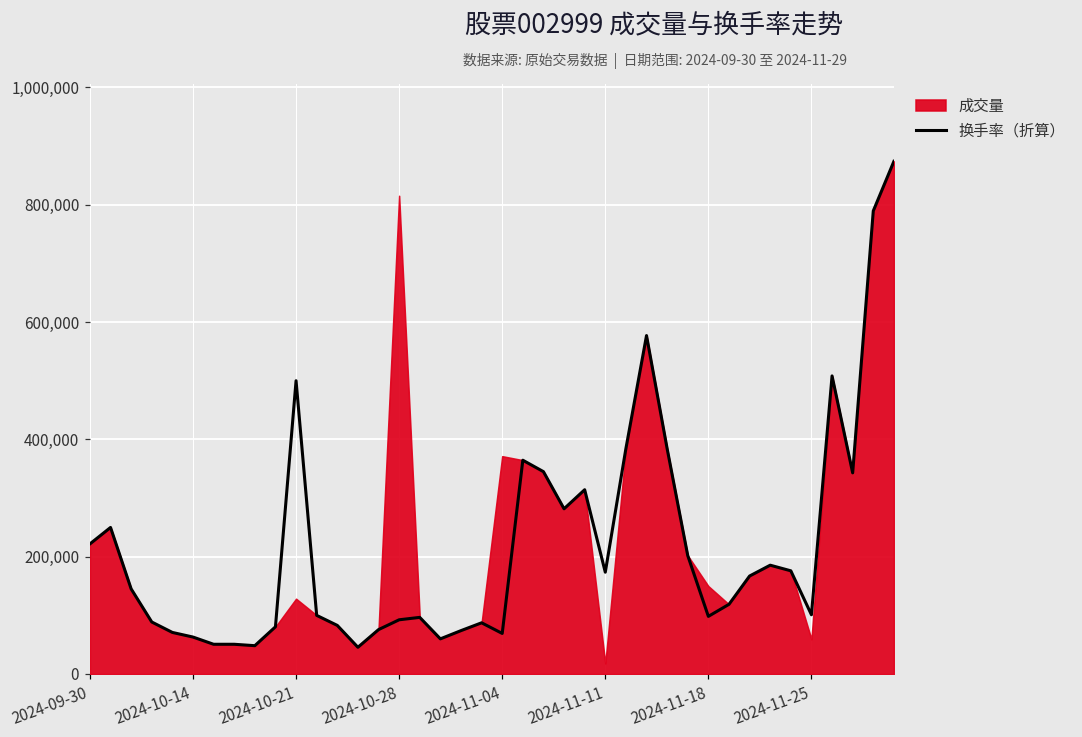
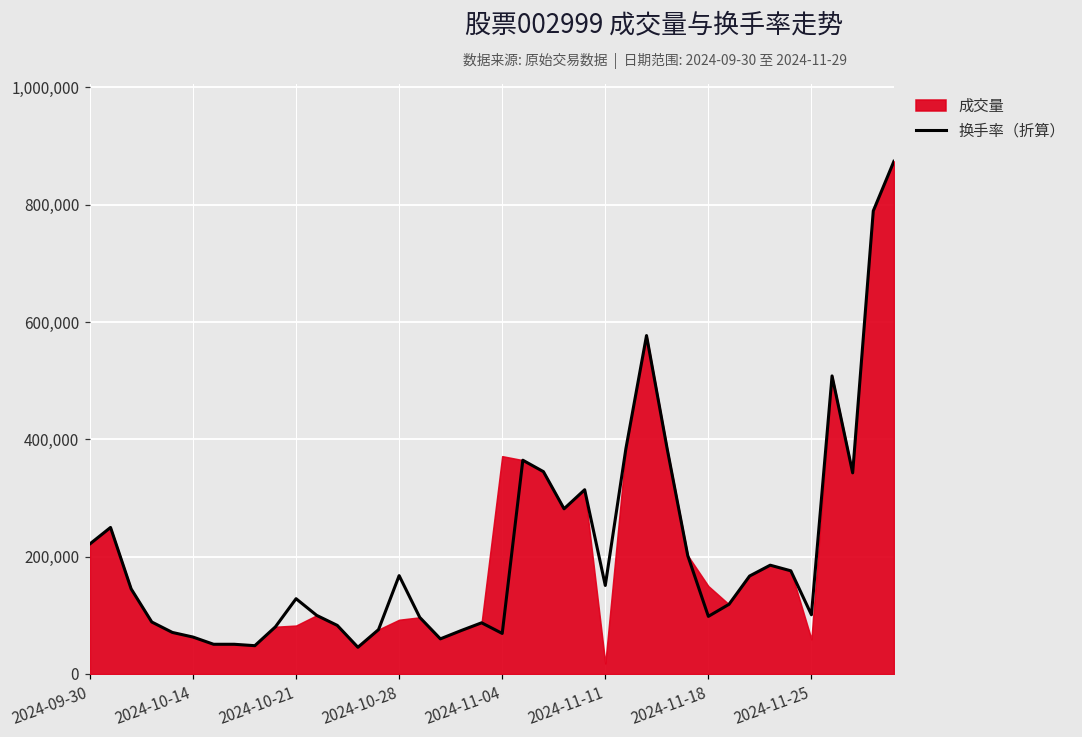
换手率（折算）, 2024-10-21: 500,000 -> 130,000
成交量, 2024-10-21: 130,000 -> 80,000
换手率（折算）, 2024-10-28: 90,000 -> 170,000
成交量, 2024-10-28: 820,000 -> 90,000
换手率（折算）, 2024-11-11: 170,000 -> 150,000
